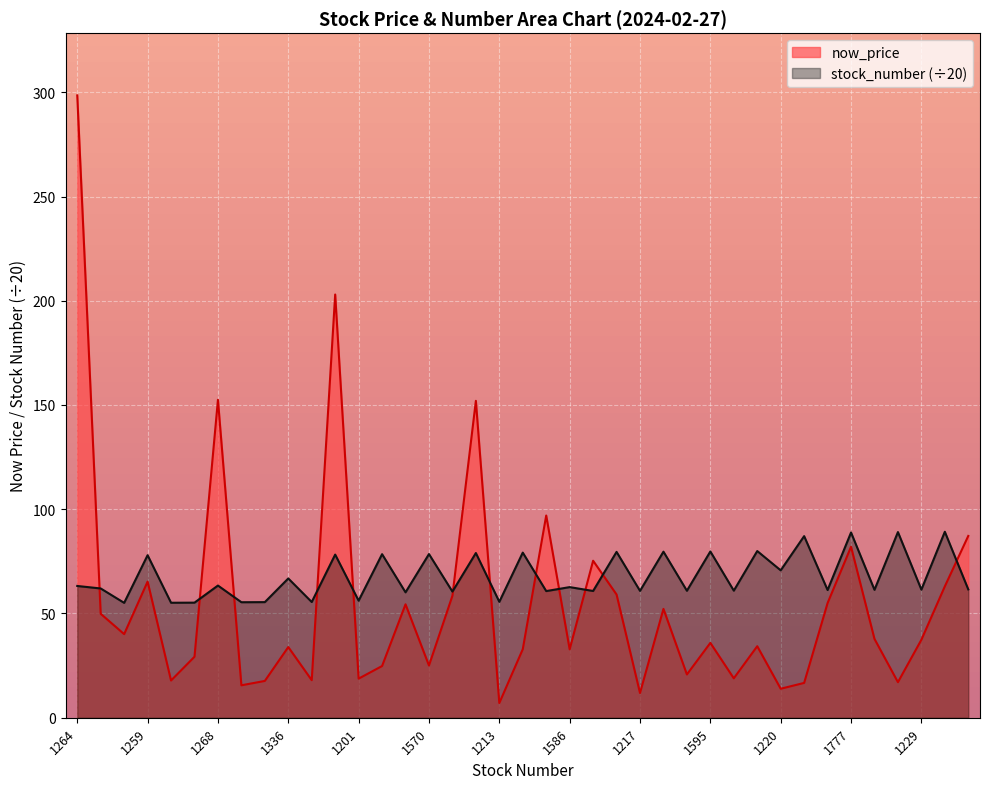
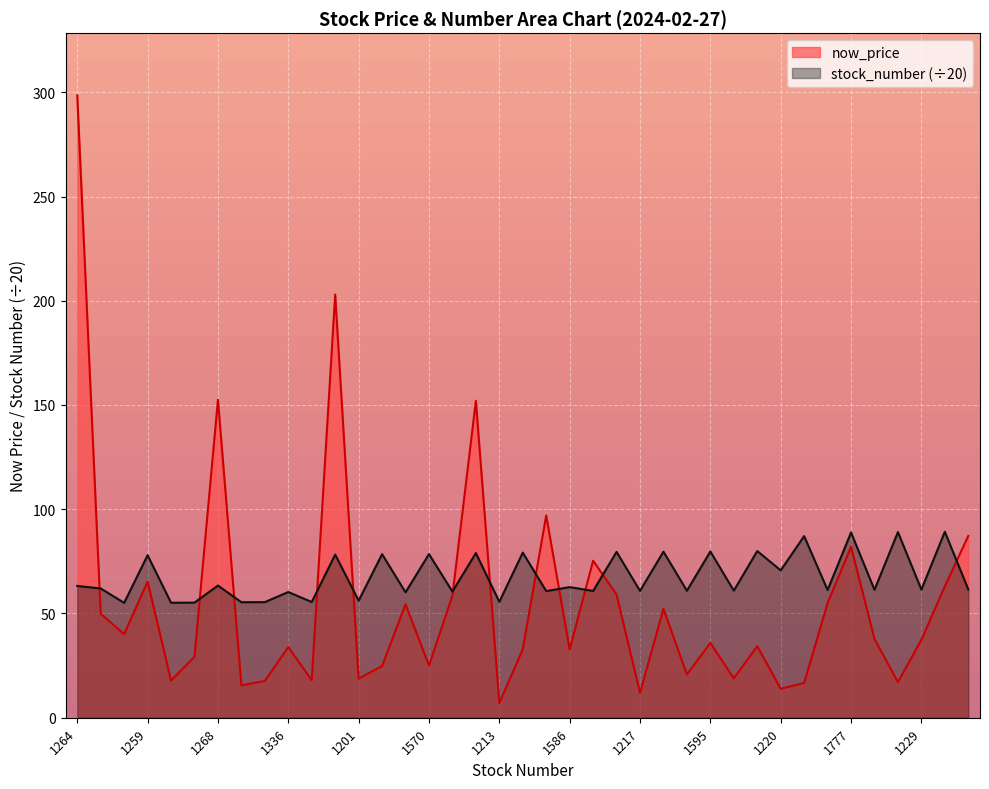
stock_number (÷20), 1336: 67 -> 60
